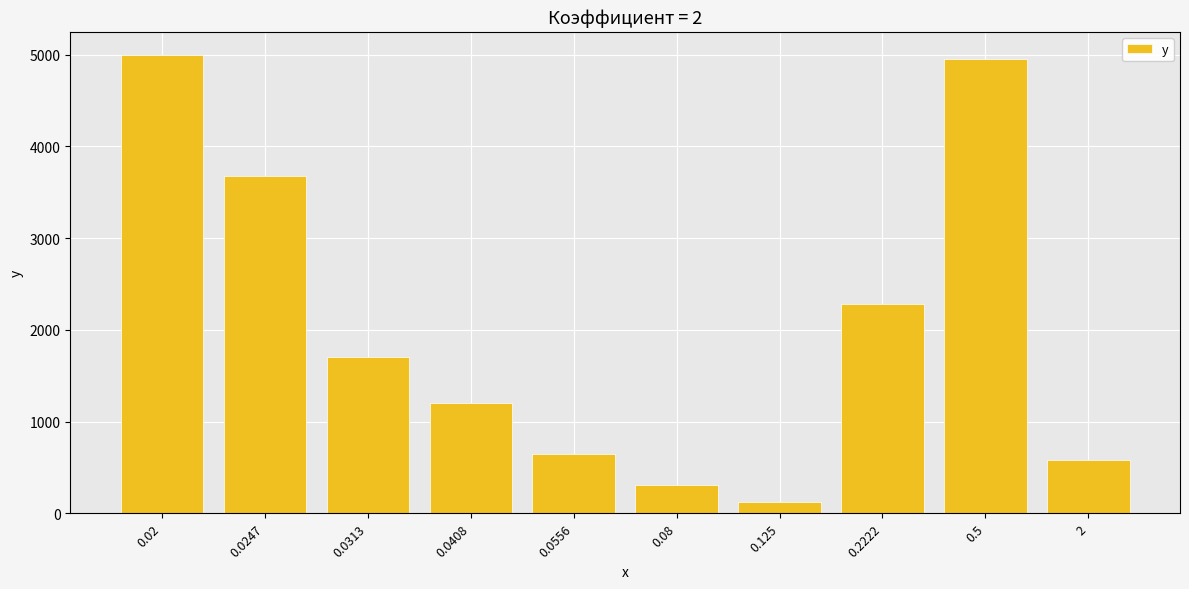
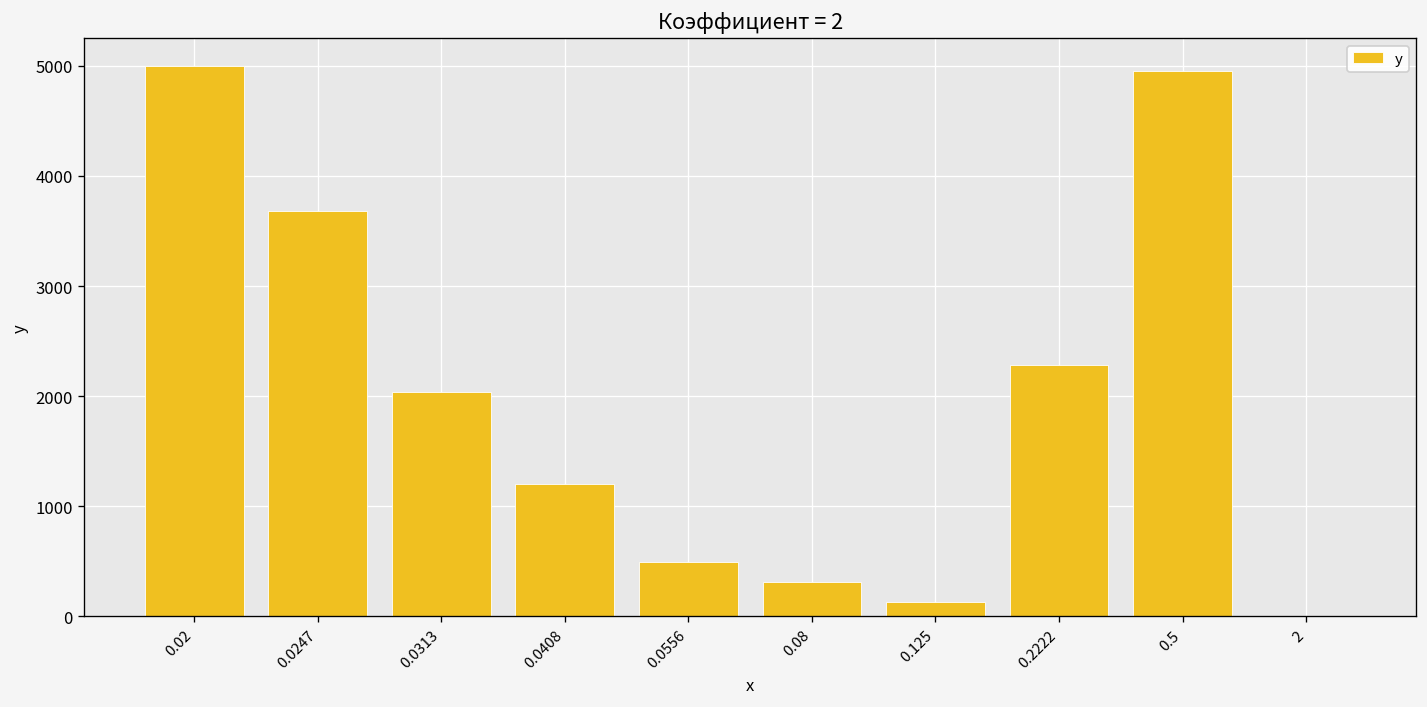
0.0313: 1700 -> 2000
0.0556: 600 -> 500
2: 600 -> 0
